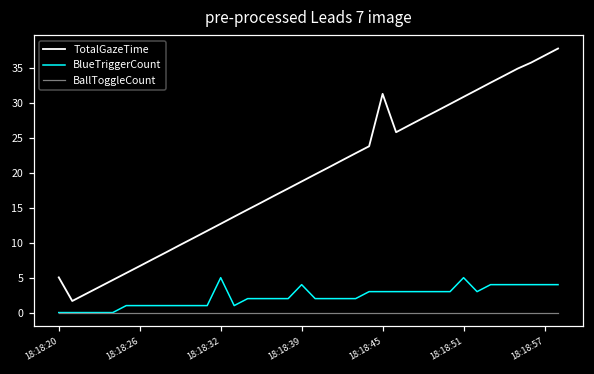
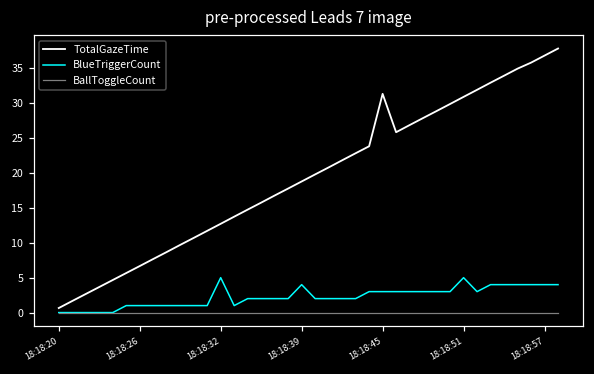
TotalGazeTime, 18:18:20: 5 -> 1
